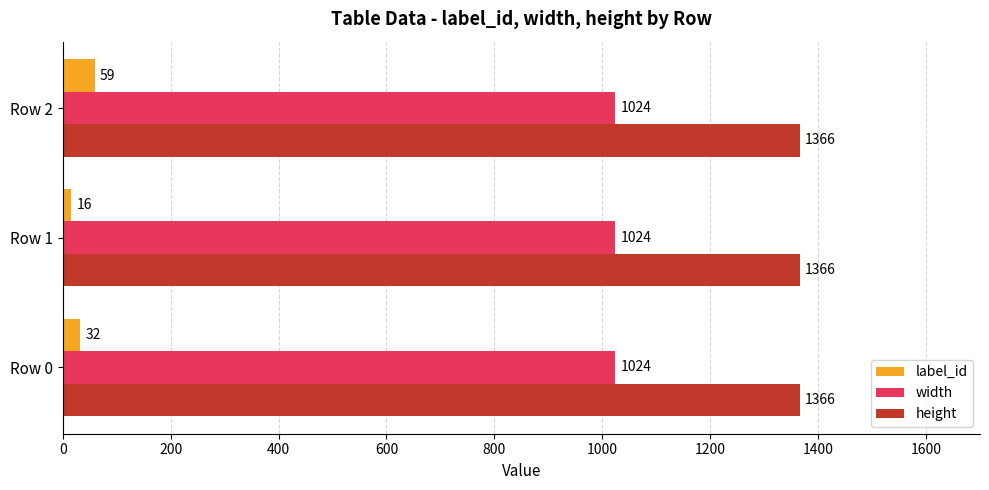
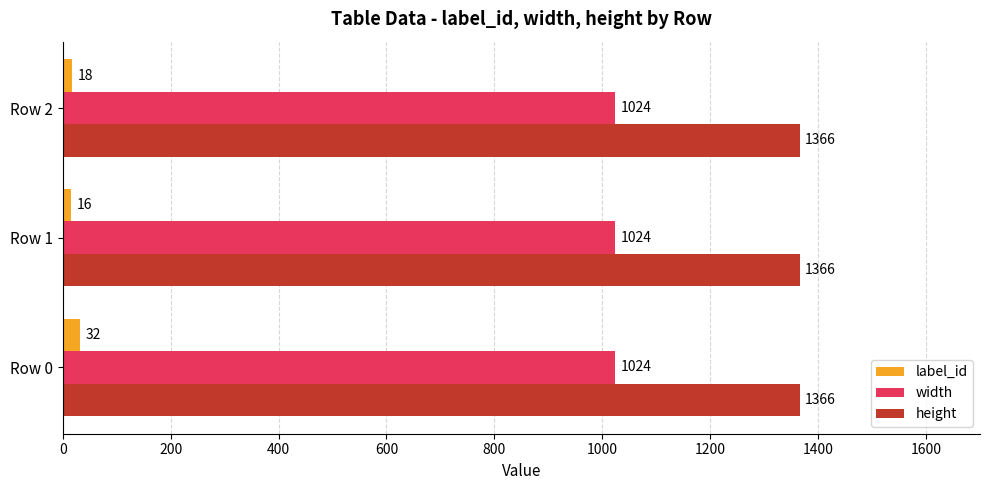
label_id, Row 2: 59 -> 18
